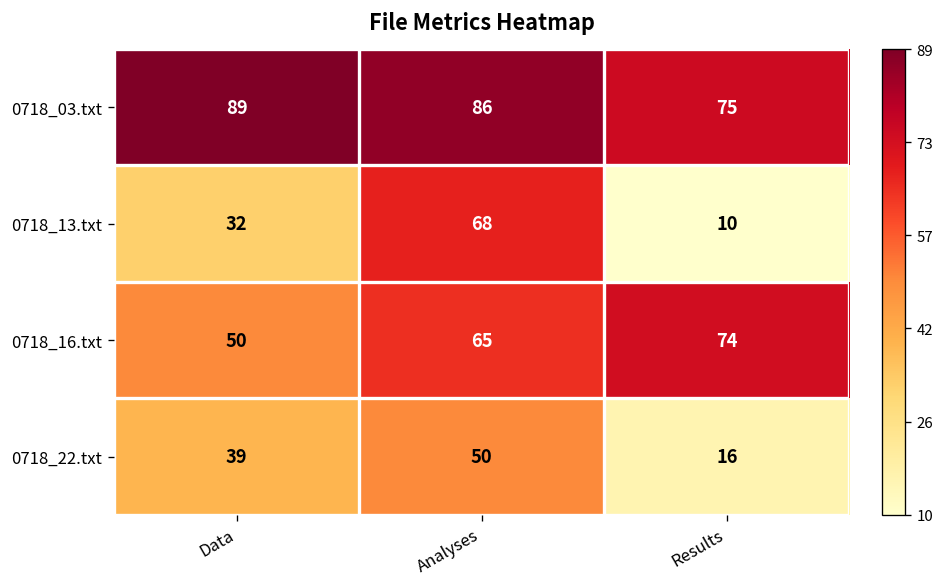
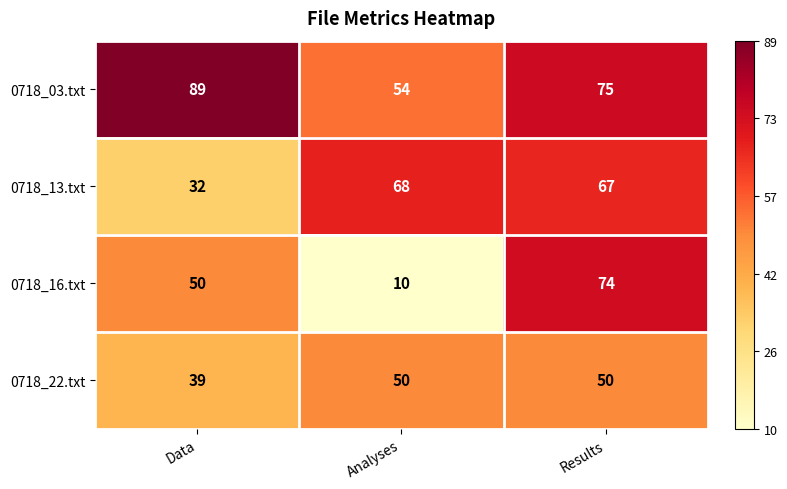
0718_03.txt, Analyses: 86 -> 54
0718_13.txt, Results: 10 -> 67
0718_16.txt, Analyses: 65 -> 10
0718_22.txt, Results: 16 -> 50
